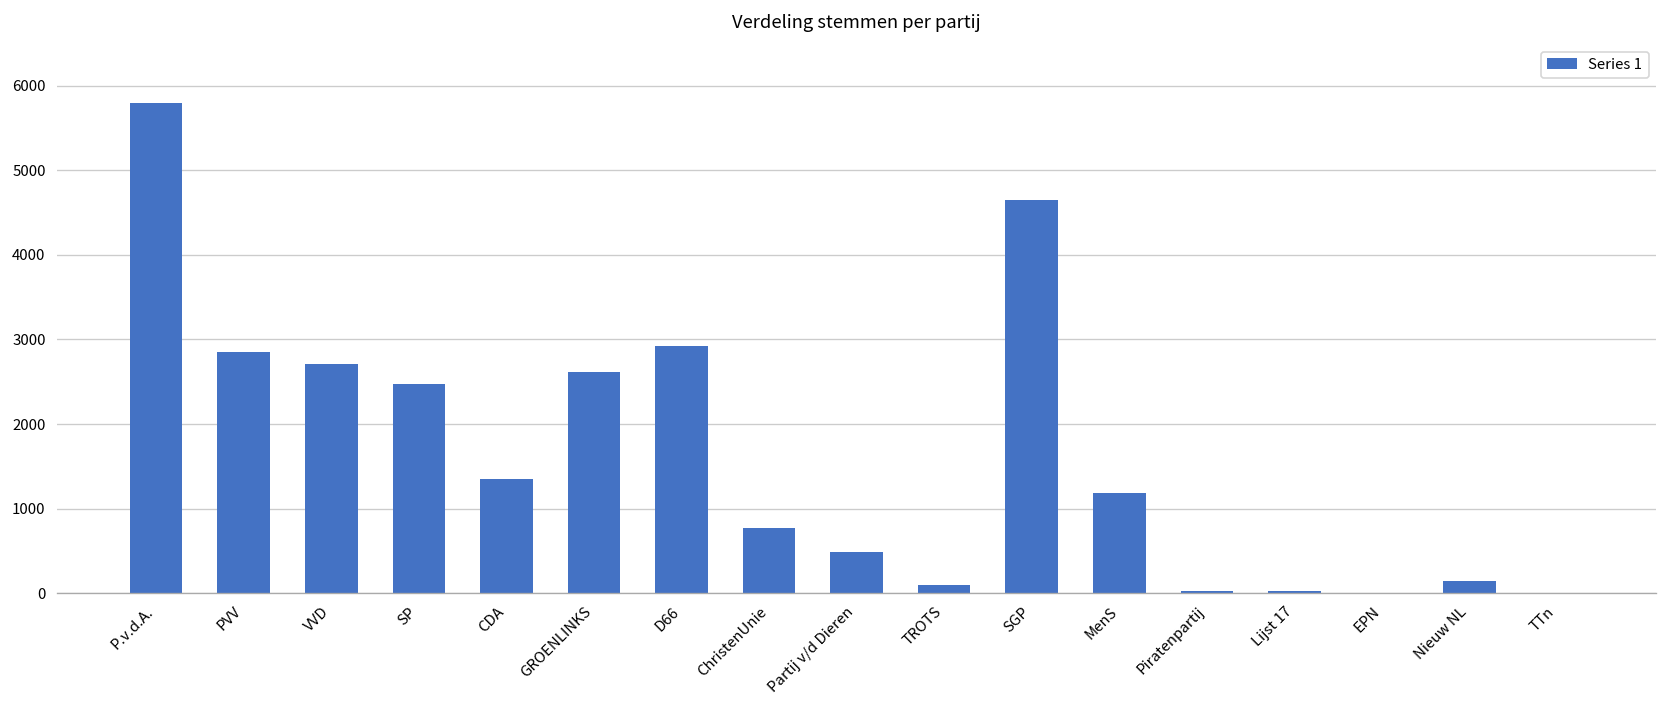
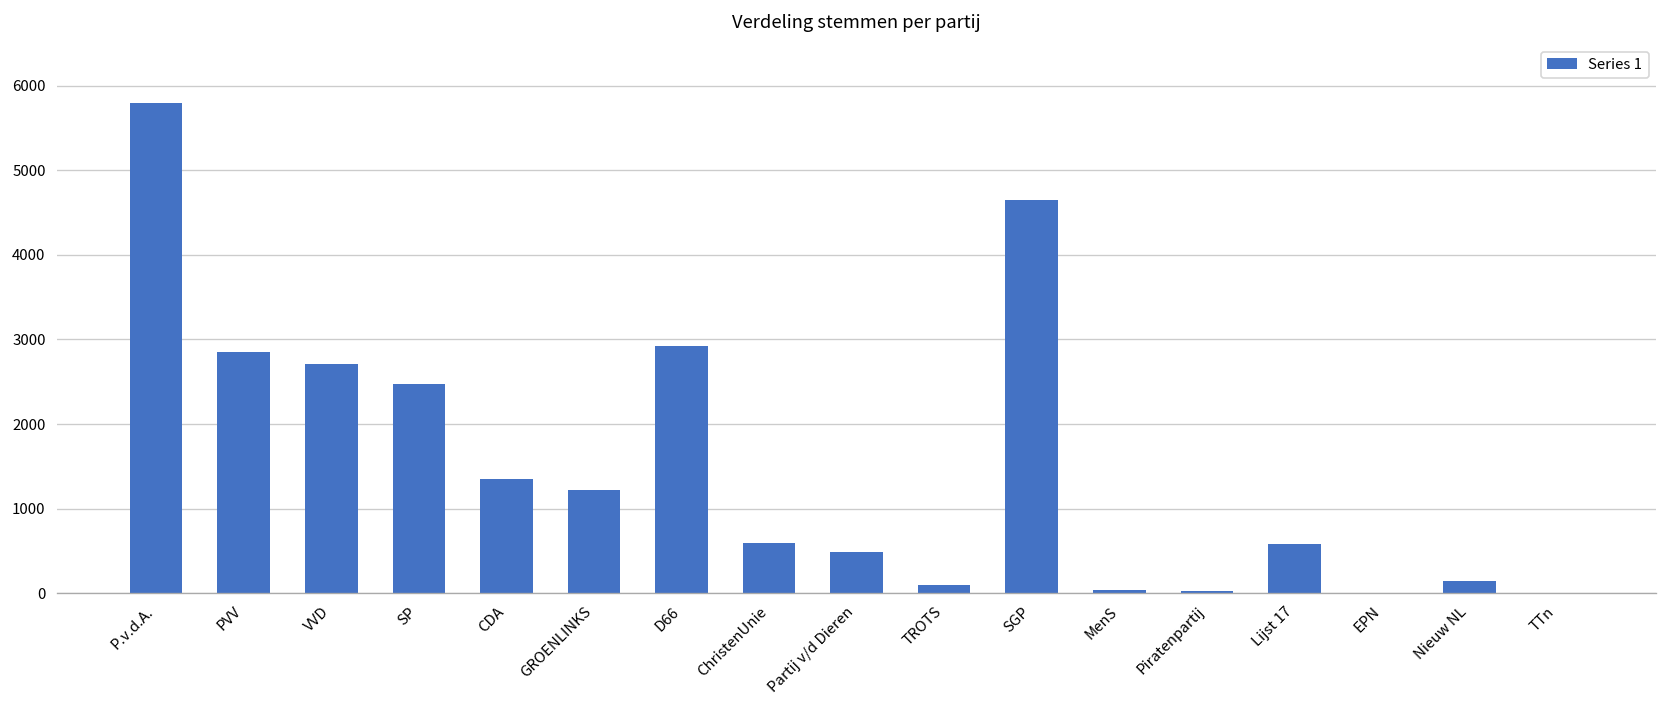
GROENLINKS: 2600 -> 1200
ChristenUnie: 800 -> 600
MenS: 1200 -> 0
Lijst 17: 0 -> 600
